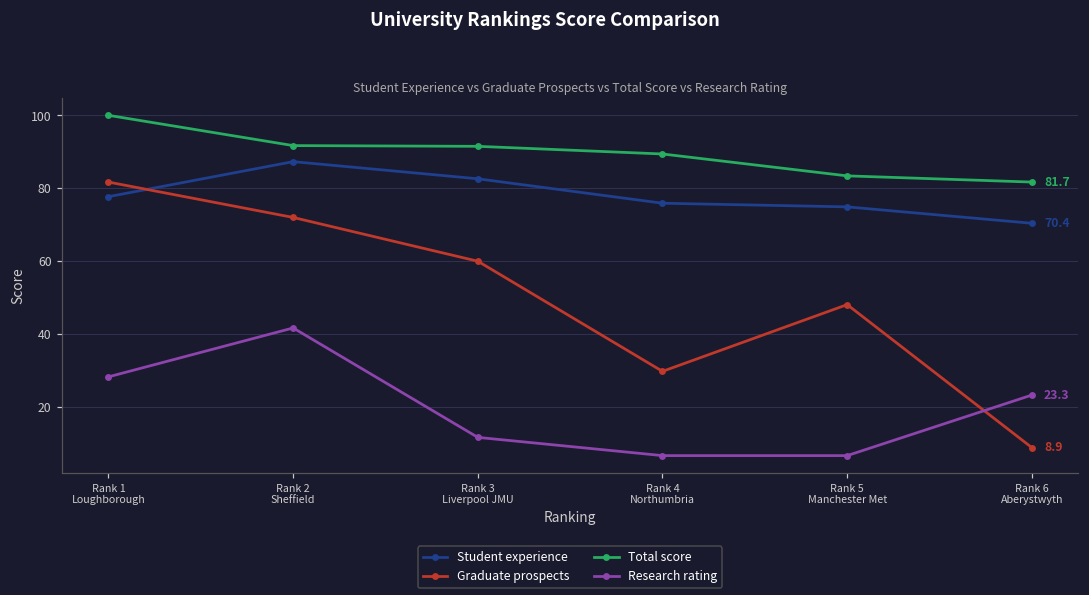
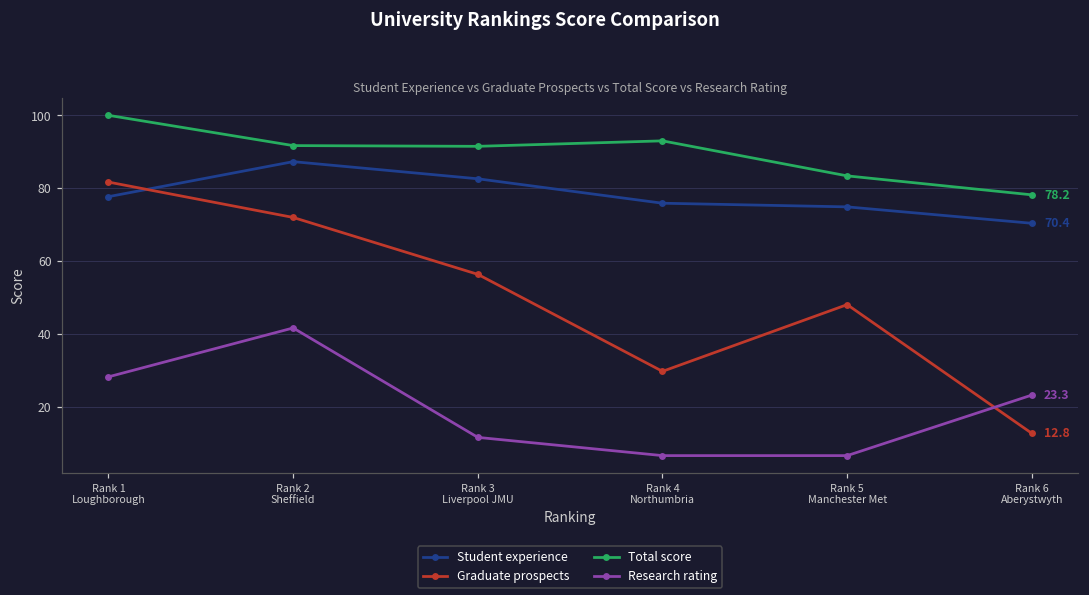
Graduate prospects, Rank 3 Liverpool JMU: 60 -> 56
Total score, Rank 4 Northumbria: 89 -> 93
Graduate prospects, Rank 6 Aberystwyth: 8.9 -> 12.8
Total score, Rank 6 Aberystwyth: 81.7 -> 78.2
